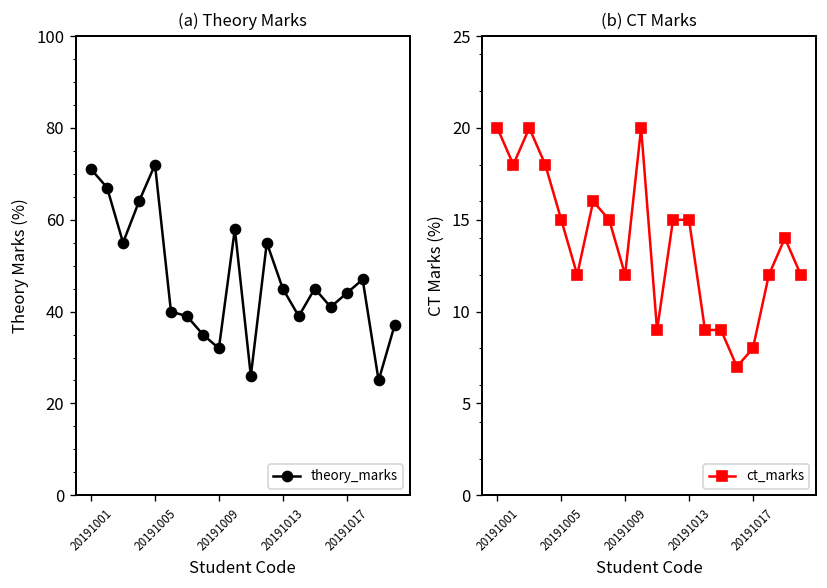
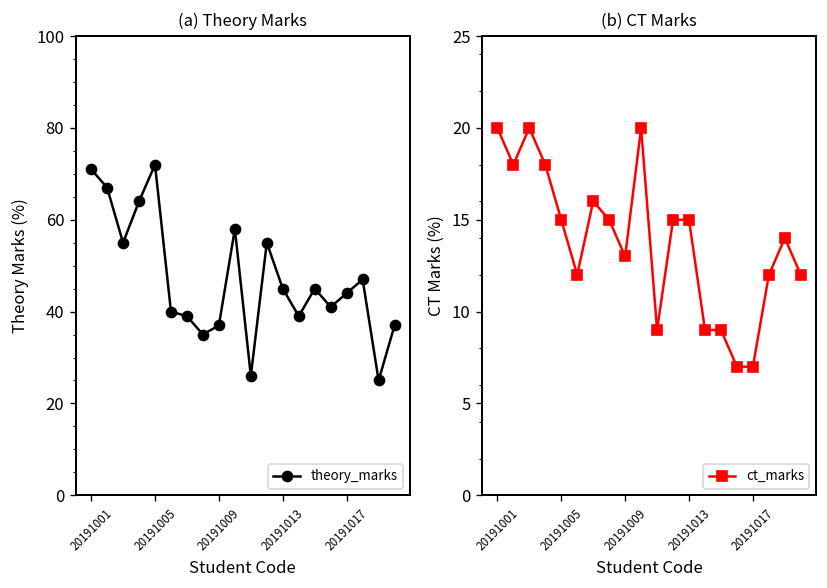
(a) Theory Marks, 20191009: 32 -> 37
(b) CT Marks, 20191009: 12 -> 13
(b) CT Marks, 20191017: 8 -> 7
